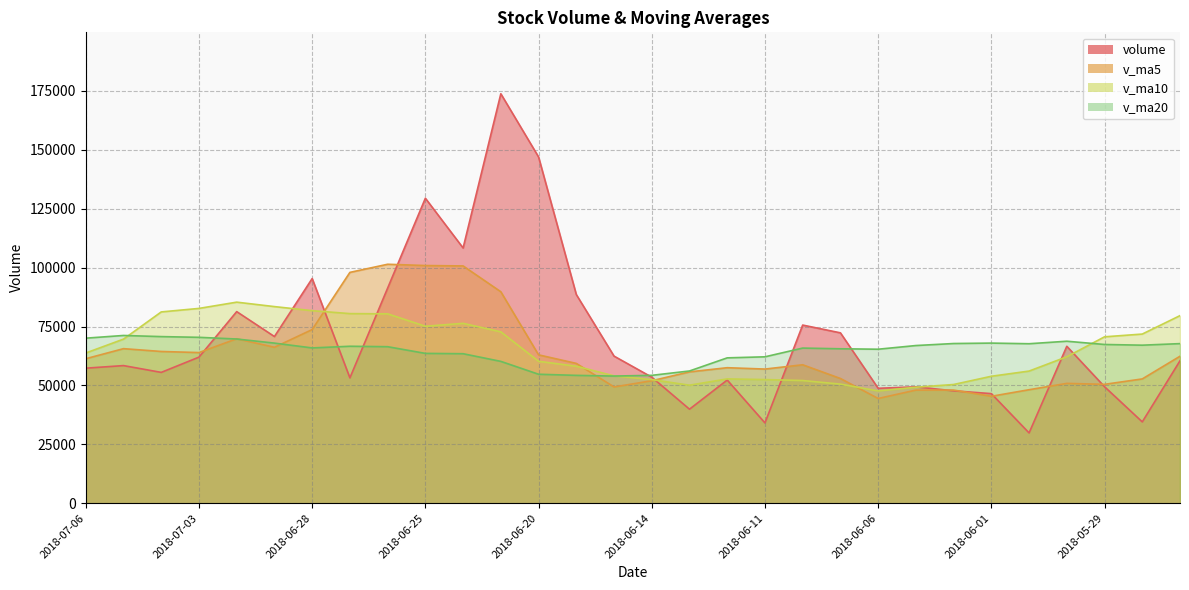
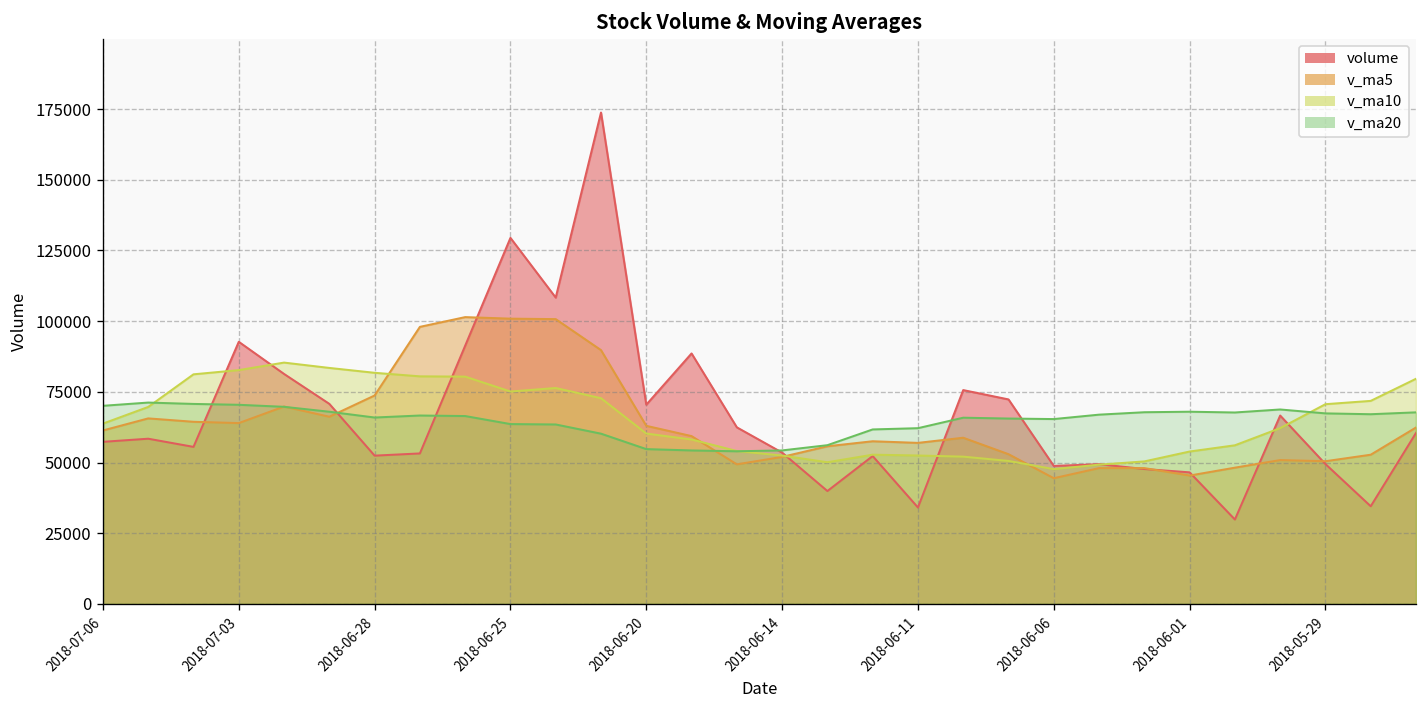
volume, 2018-07-03: 62000 -> 93000
volume, 2018-06-28: 95000 -> 52000
volume, 2018-06-20: 147000 -> 70000
